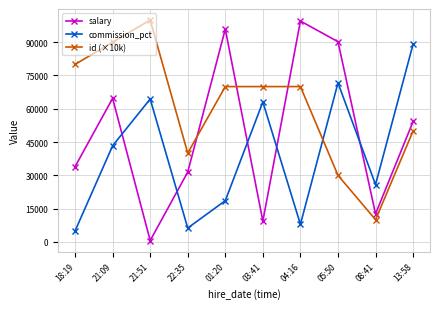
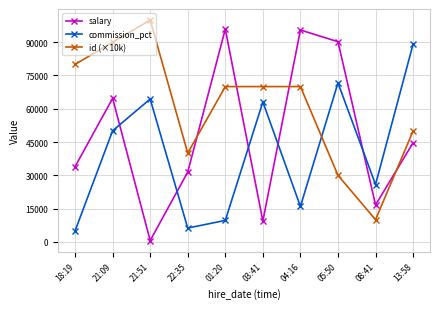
commission_pct, 21:09: 43000 -> 50000
commission_pct, 01:20: 19000 -> 10000
salary, 04:16: 100000 -> 95000
commission_pct, 04:16: 8000 -> 16000
salary, 08:41: 13000 -> 17000
salary, 13:58: 54000 -> 45000
